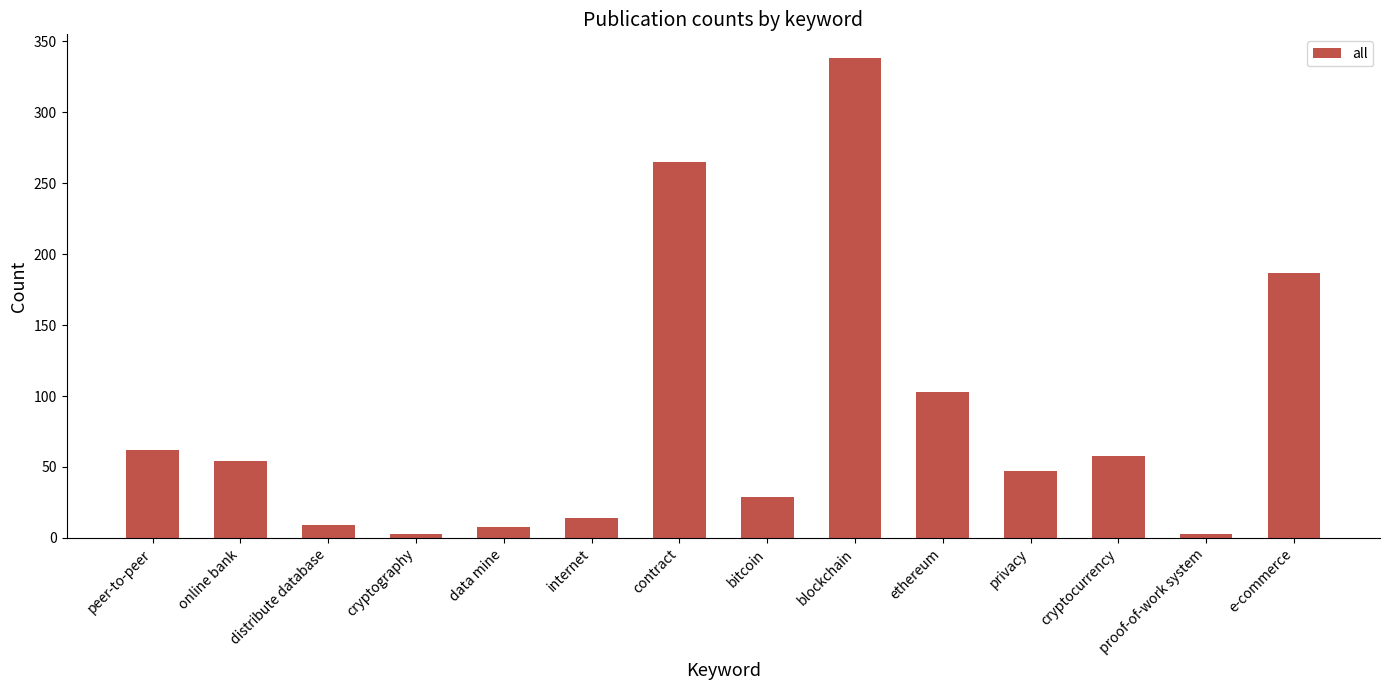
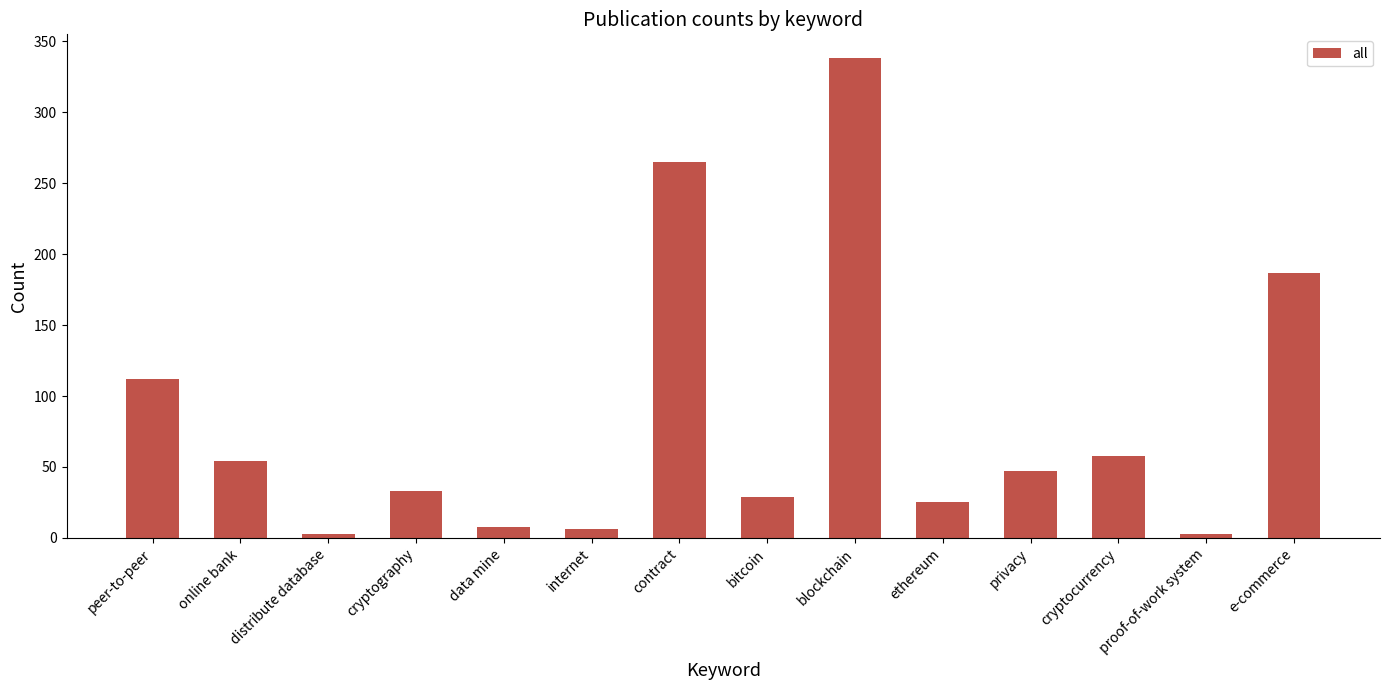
peer-to-peer: 62 -> 112
distribute database: 9 -> 3
cryptography: 3 -> 33
internet: 14 -> 6
ethereum: 103 -> 25
